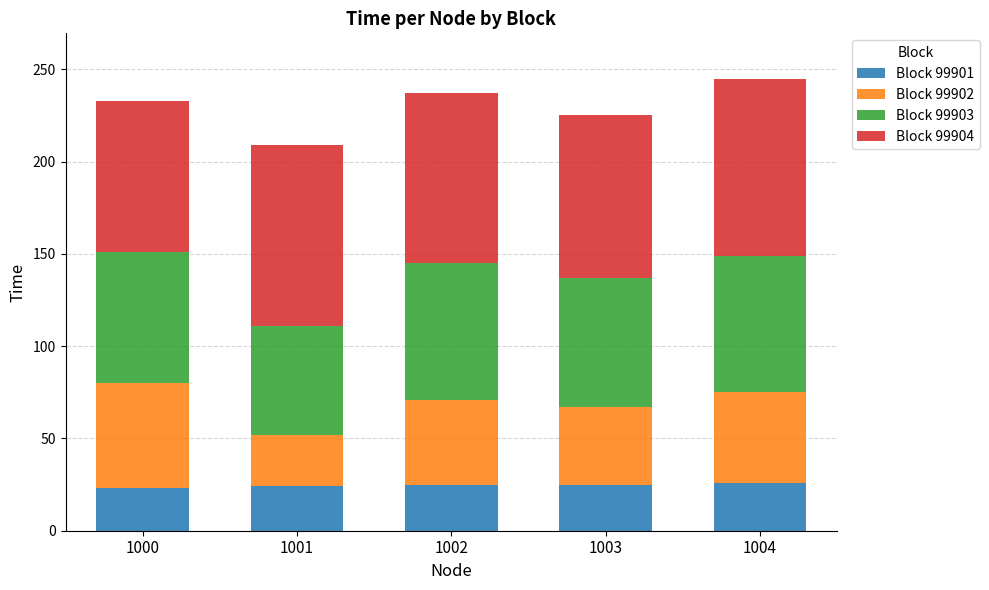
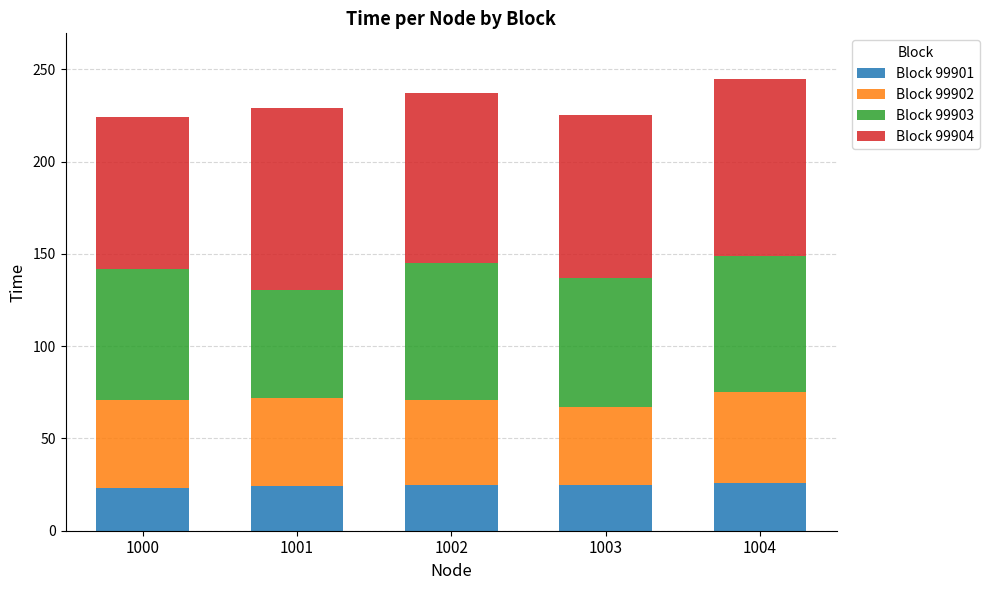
Block 99902, 1000: 57 -> 48
Block 99902, 1001: 28 -> 48
